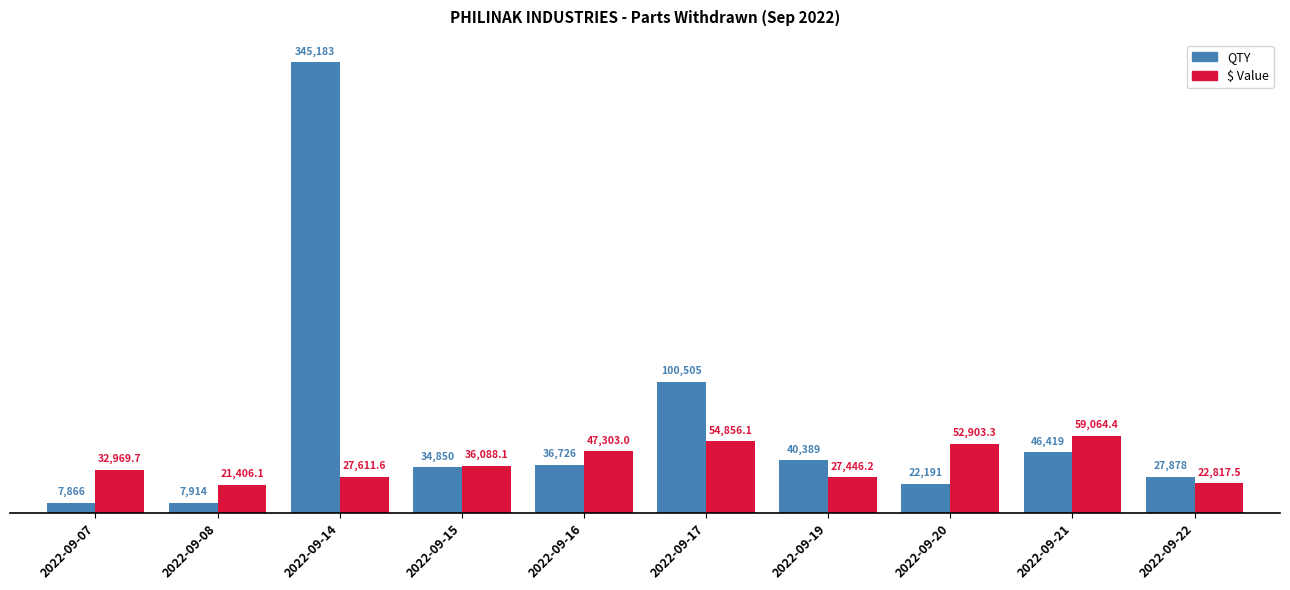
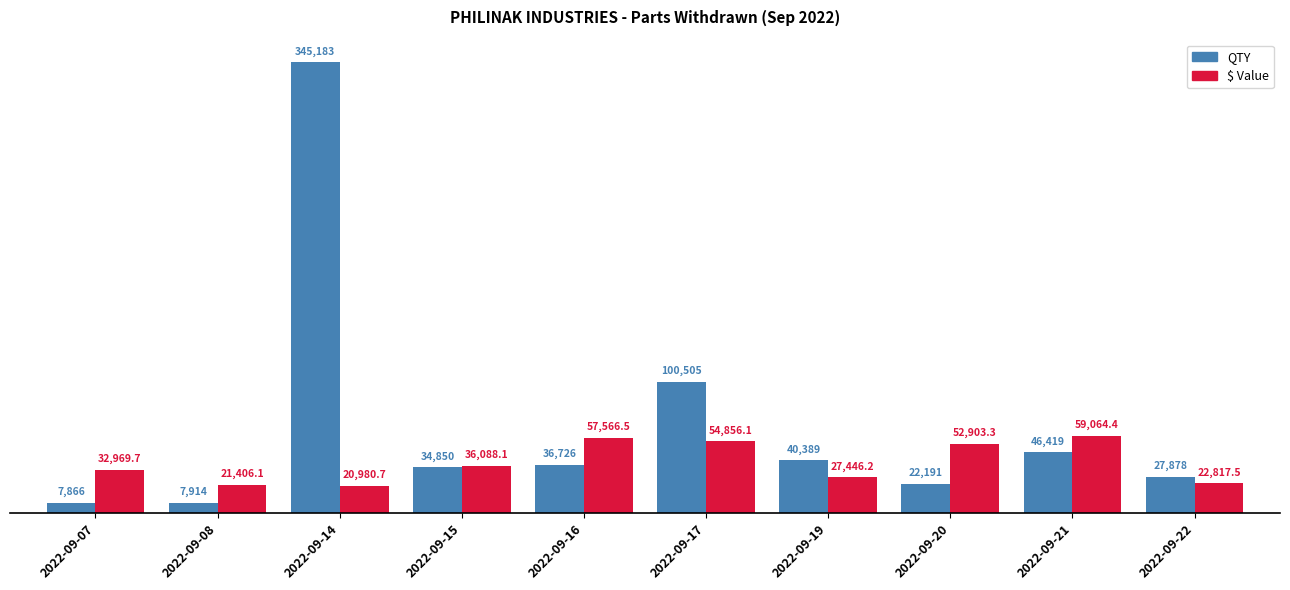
$ Value, 2022-09-14: 27,611.6 -> 20,980.7
$ Value, 2022-09-16: 47,303.0 -> 57,566.5
